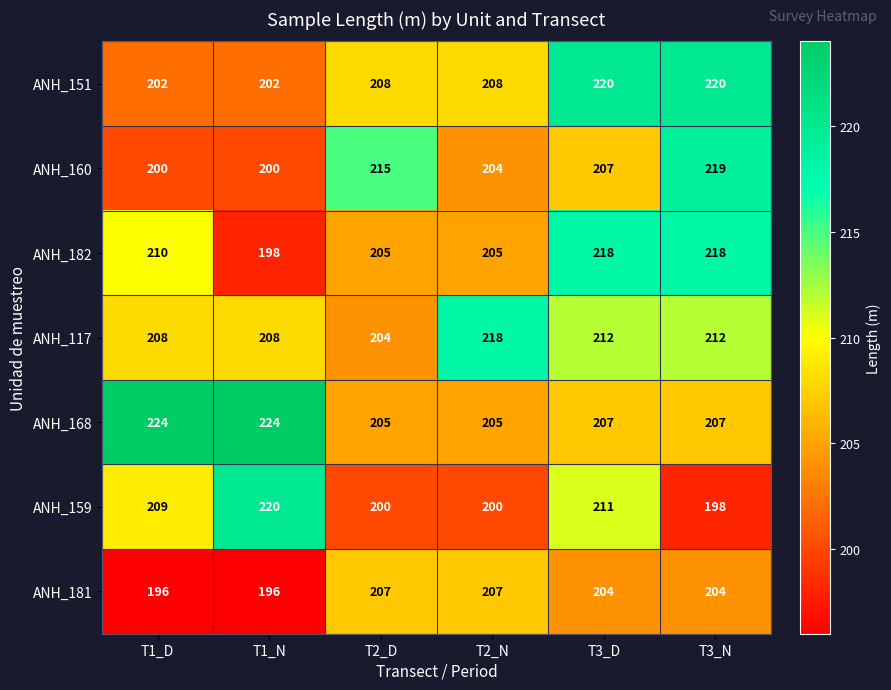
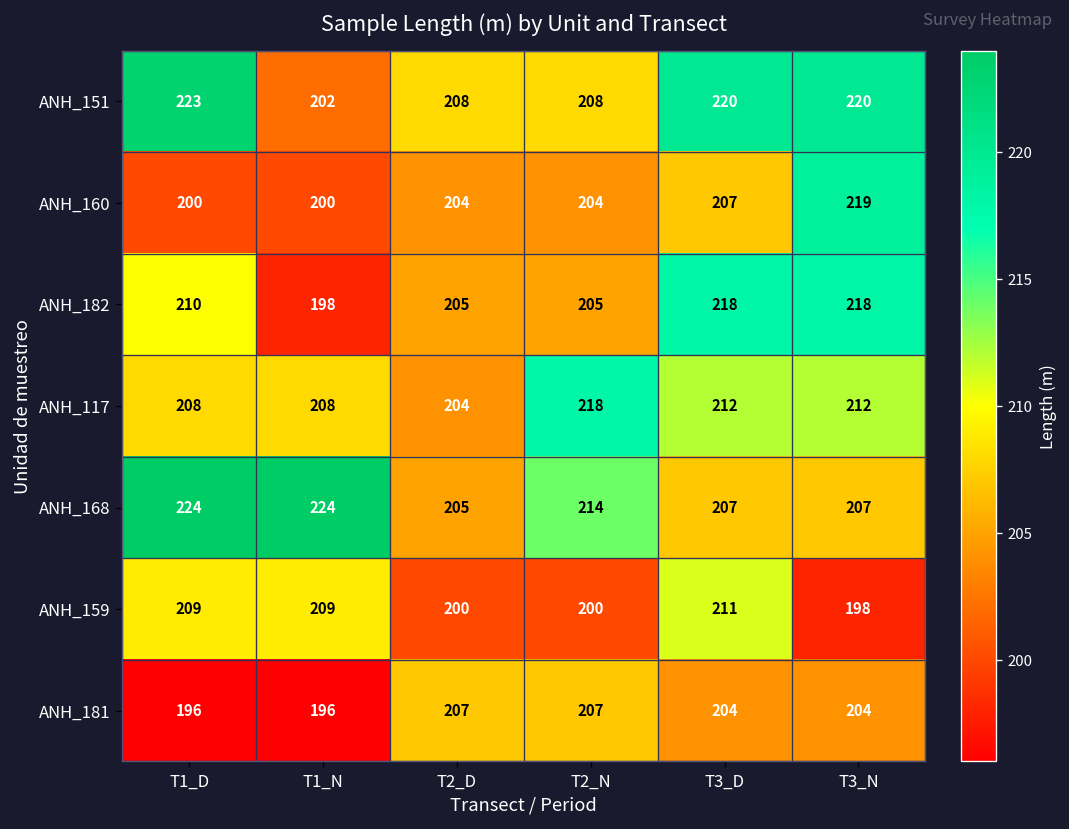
ANH_151, T1_D: 202 -> 223
ANH_160, T2_D: 215 -> 204
ANH_168, T2_N: 205 -> 214
ANH_159, T1_N: 220 -> 209
